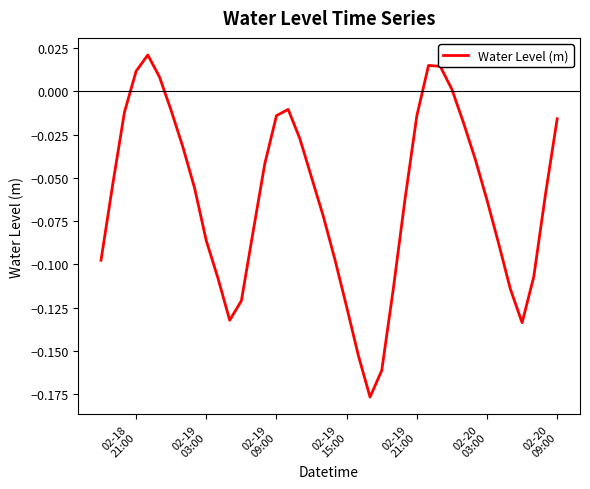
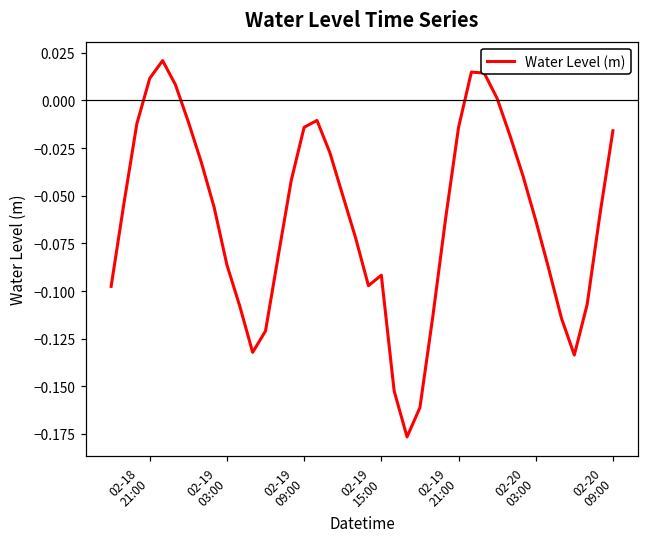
02-19 15:00: -0.124 -> -0.092
